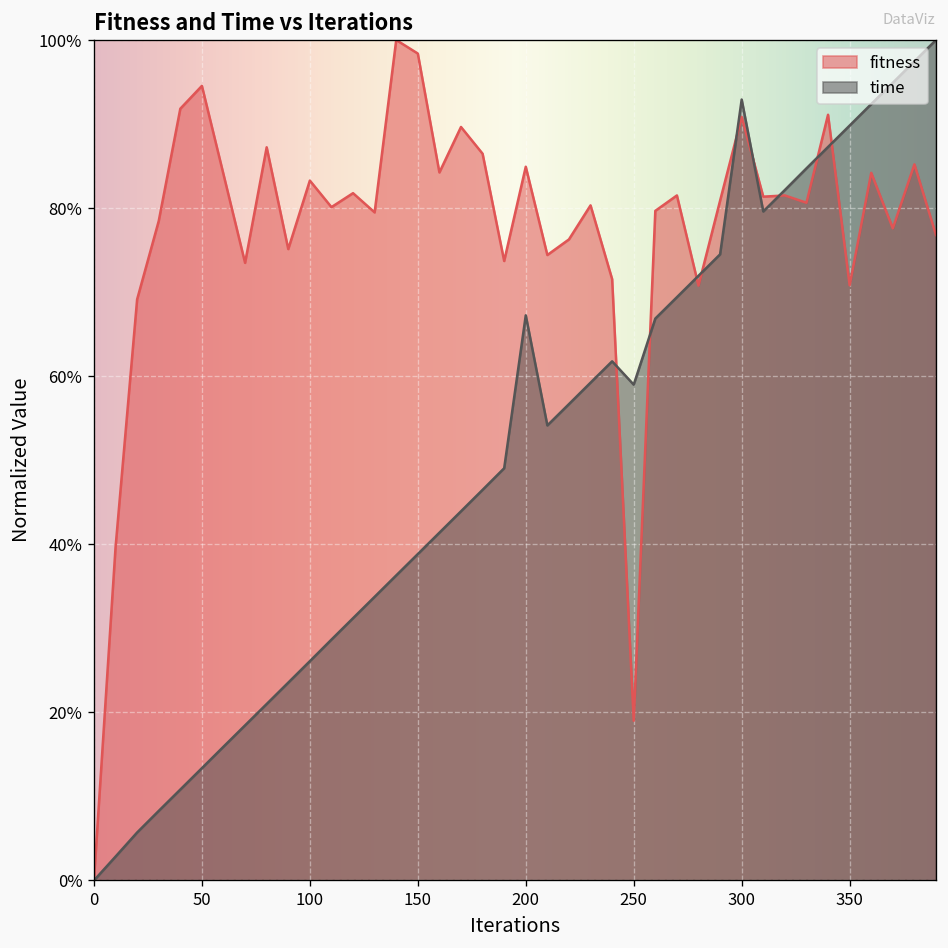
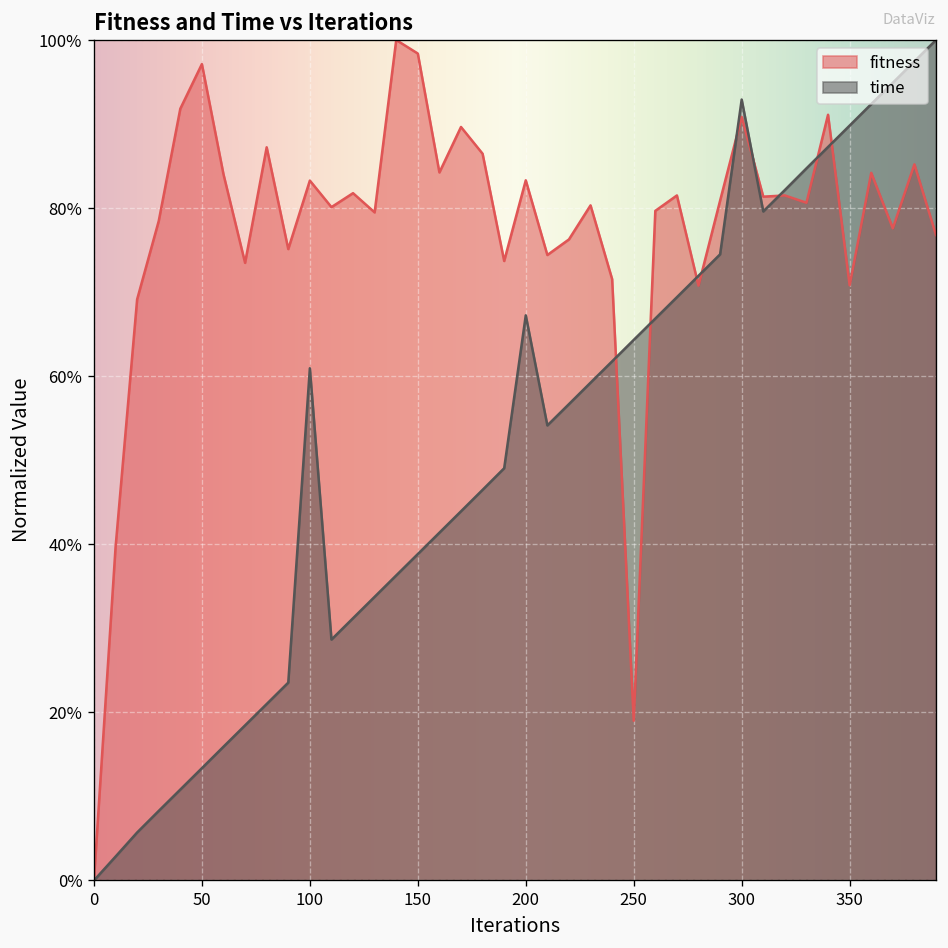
fitness, 50: 95% -> 97%
time, 100: 26% -> 61%
fitness, 200: 85% -> 83%
time, 250: 59% -> 64%
